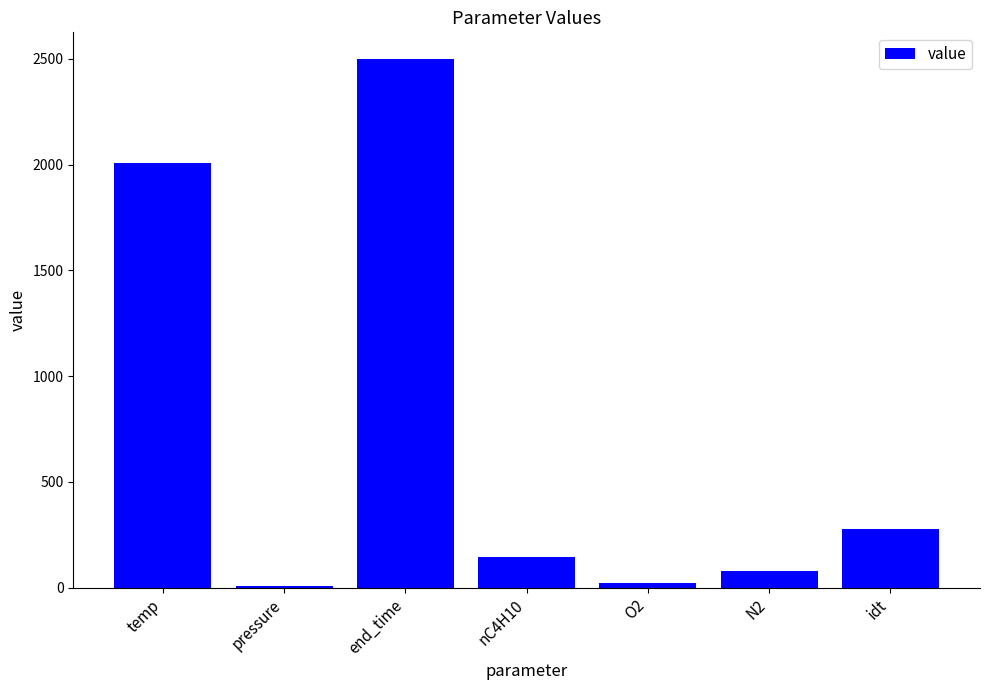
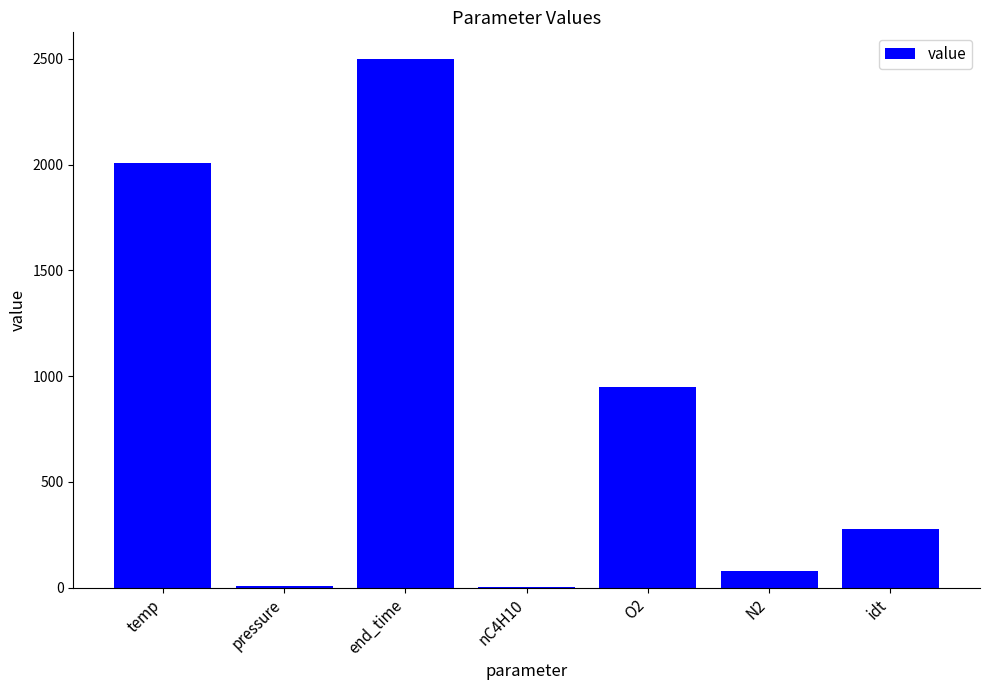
nC4H10: 140 -> 0
O2: 20 -> 950
